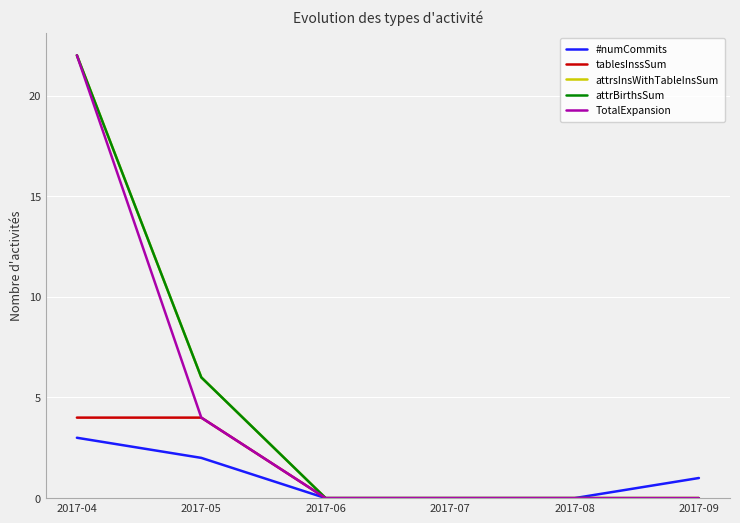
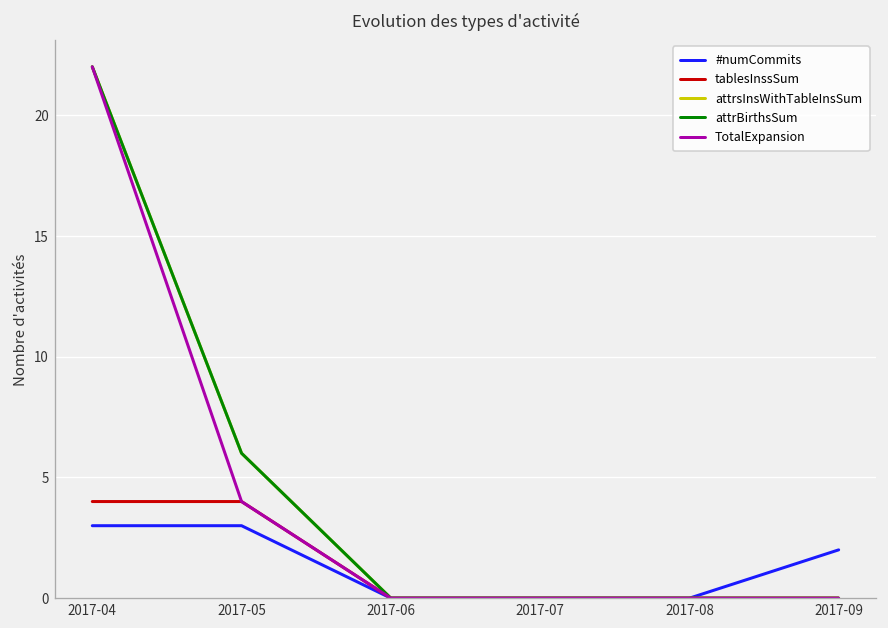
#numCommits, 2017-05: 2 -> 3
#numCommits, 2017-09: 1 -> 2
